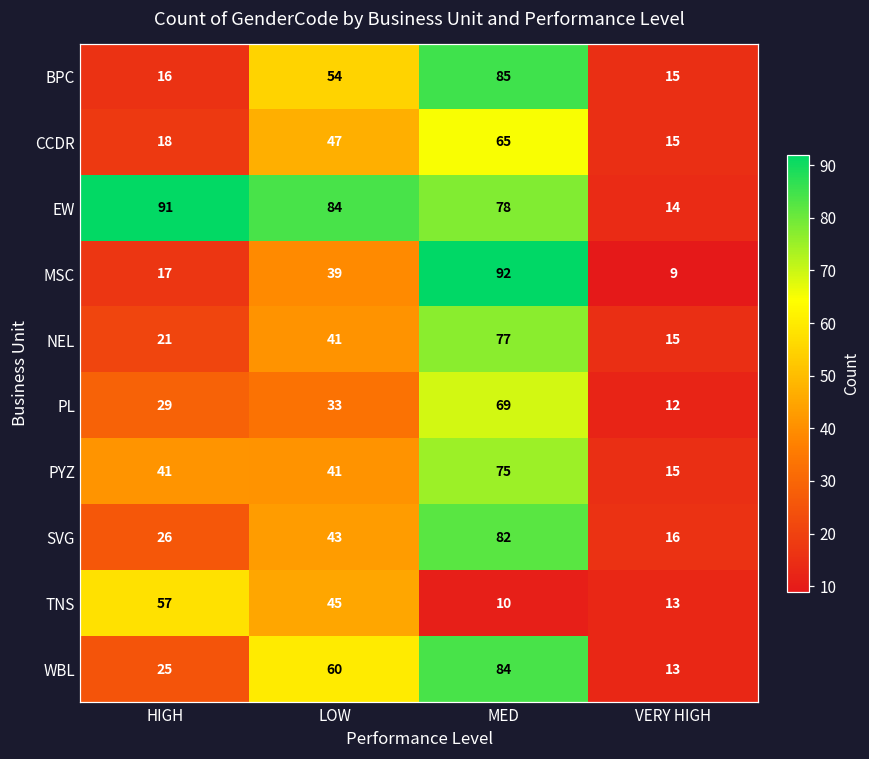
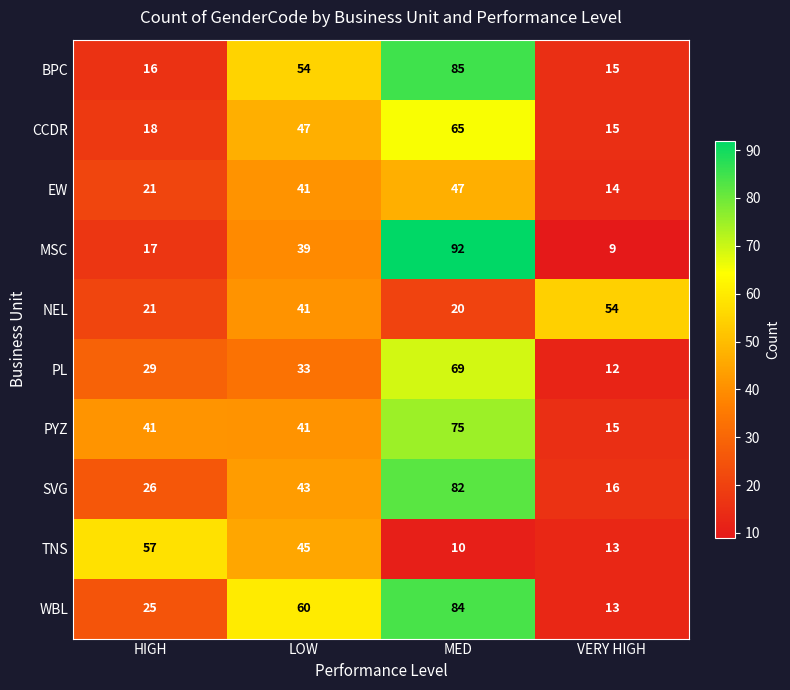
EW, HIGH: 91 -> 21
EW, LOW: 84 -> 41
EW, MED: 78 -> 47
NEL, MED: 77 -> 20
NEL, VERY HIGH: 15 -> 54
